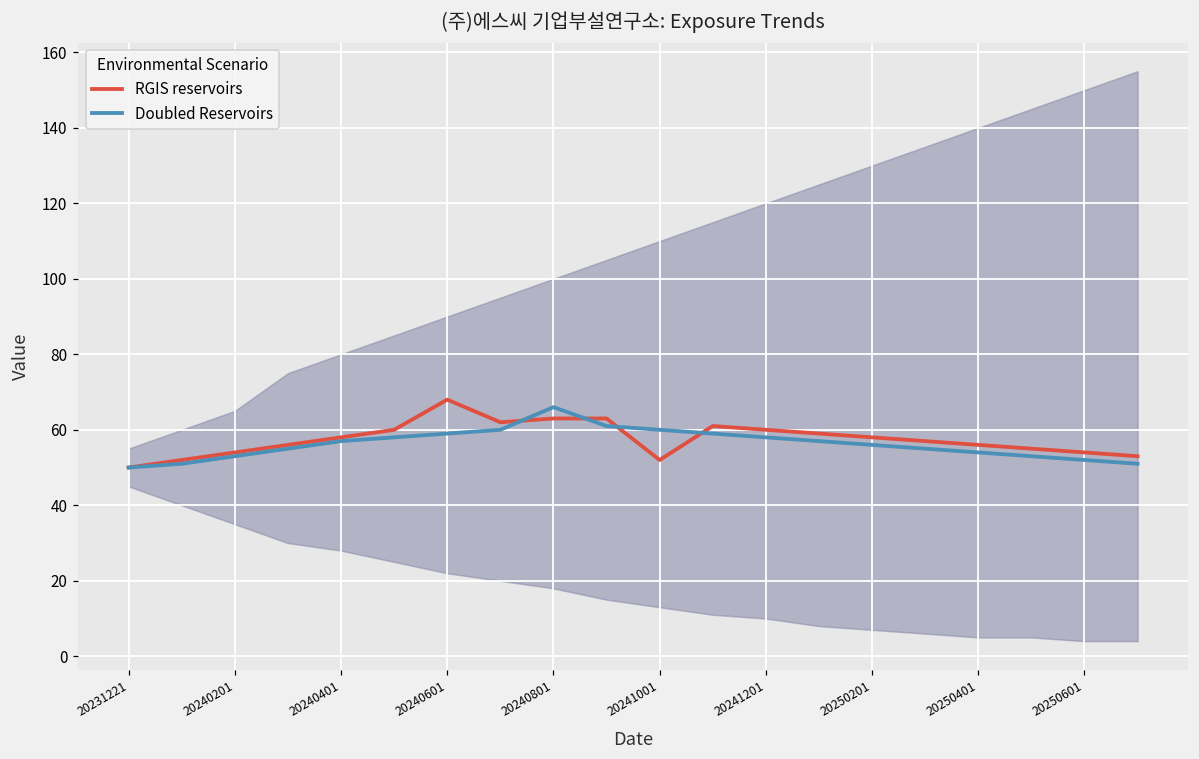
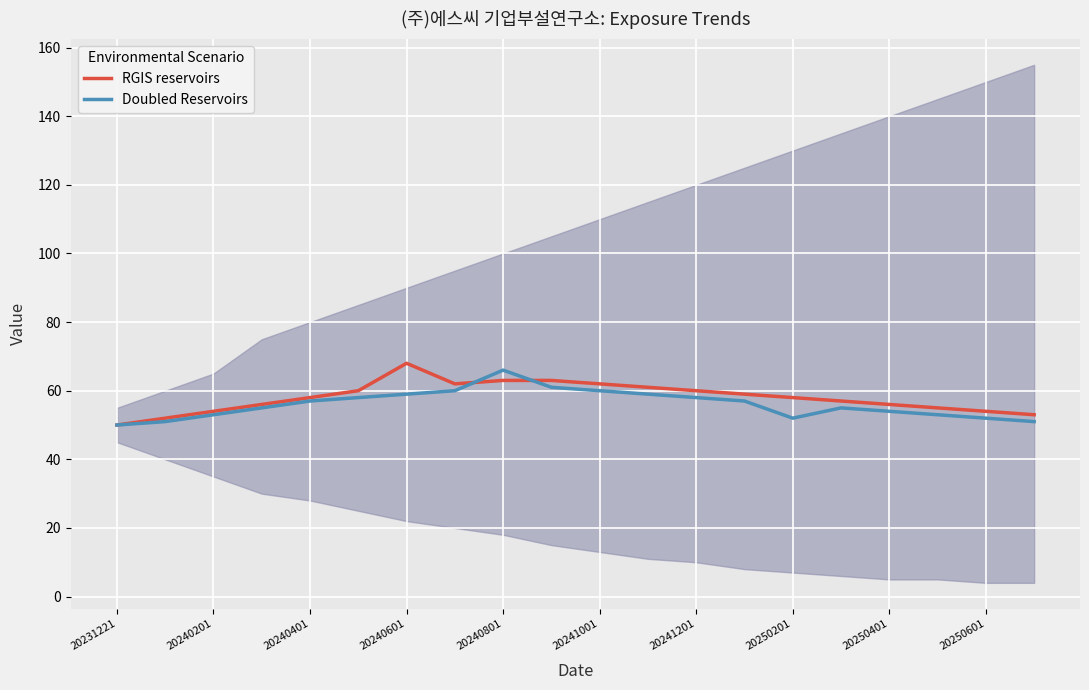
RGIS reservoirs, 20241001: 52 -> 62
Doubled Reservoirs, 20250201: 56 -> 52
